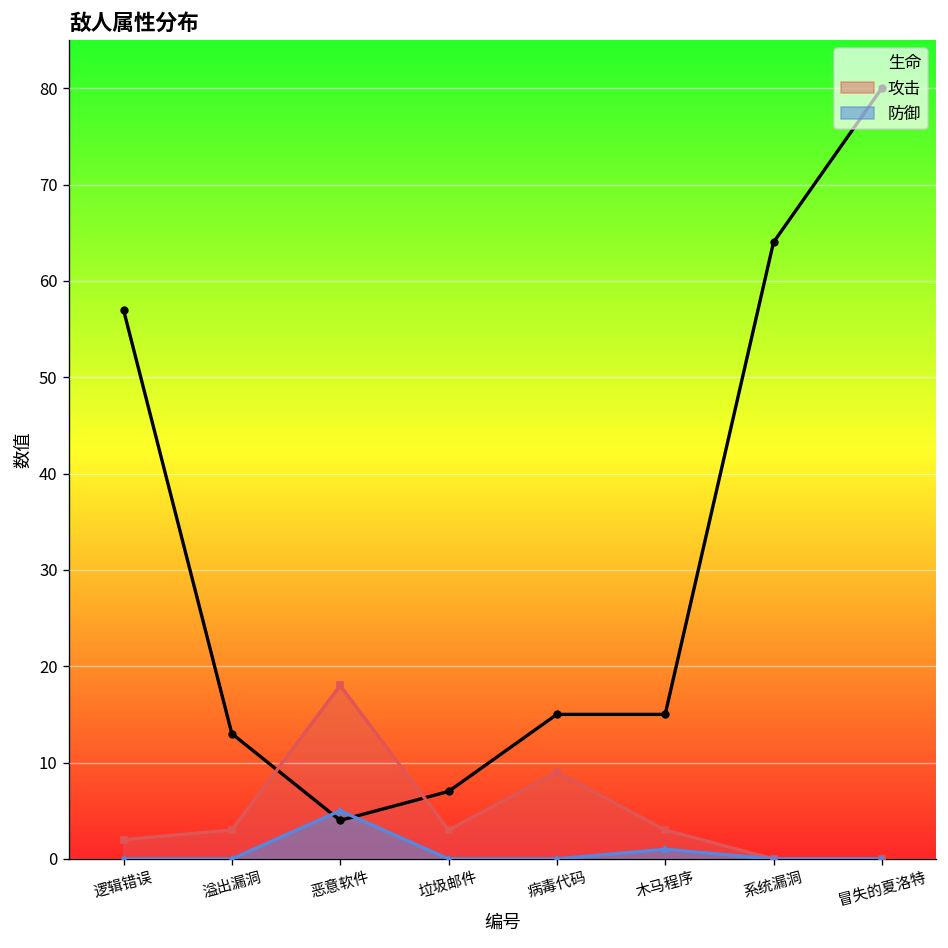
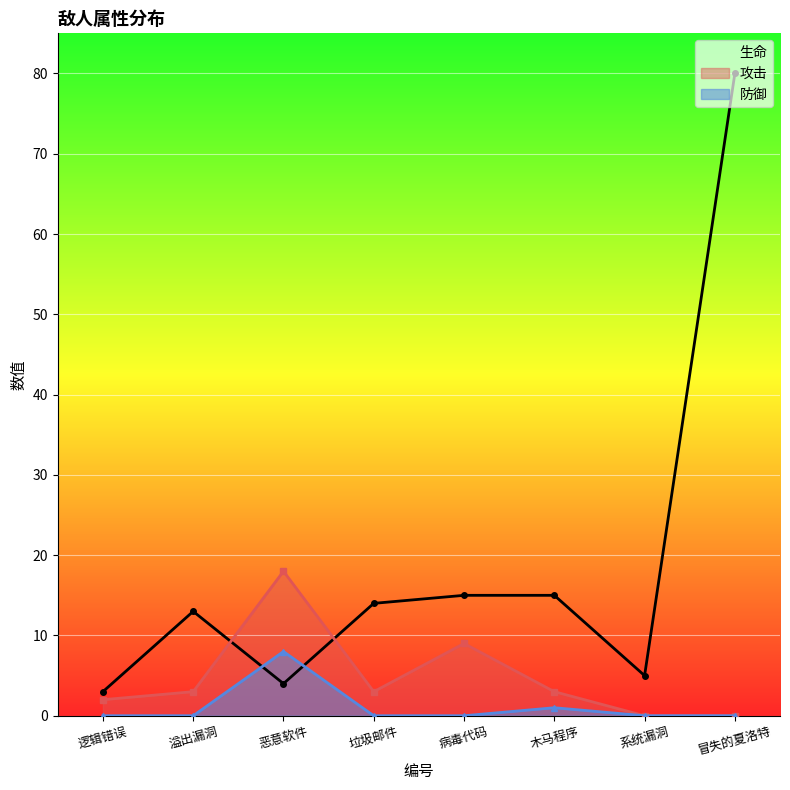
生命, 逻辑错误: 57 -> 3
防御, 恶意软件: 5 -> 8
生命, 垃圾邮件: 7 -> 14
生命, 系统漏洞: 64 -> 5
